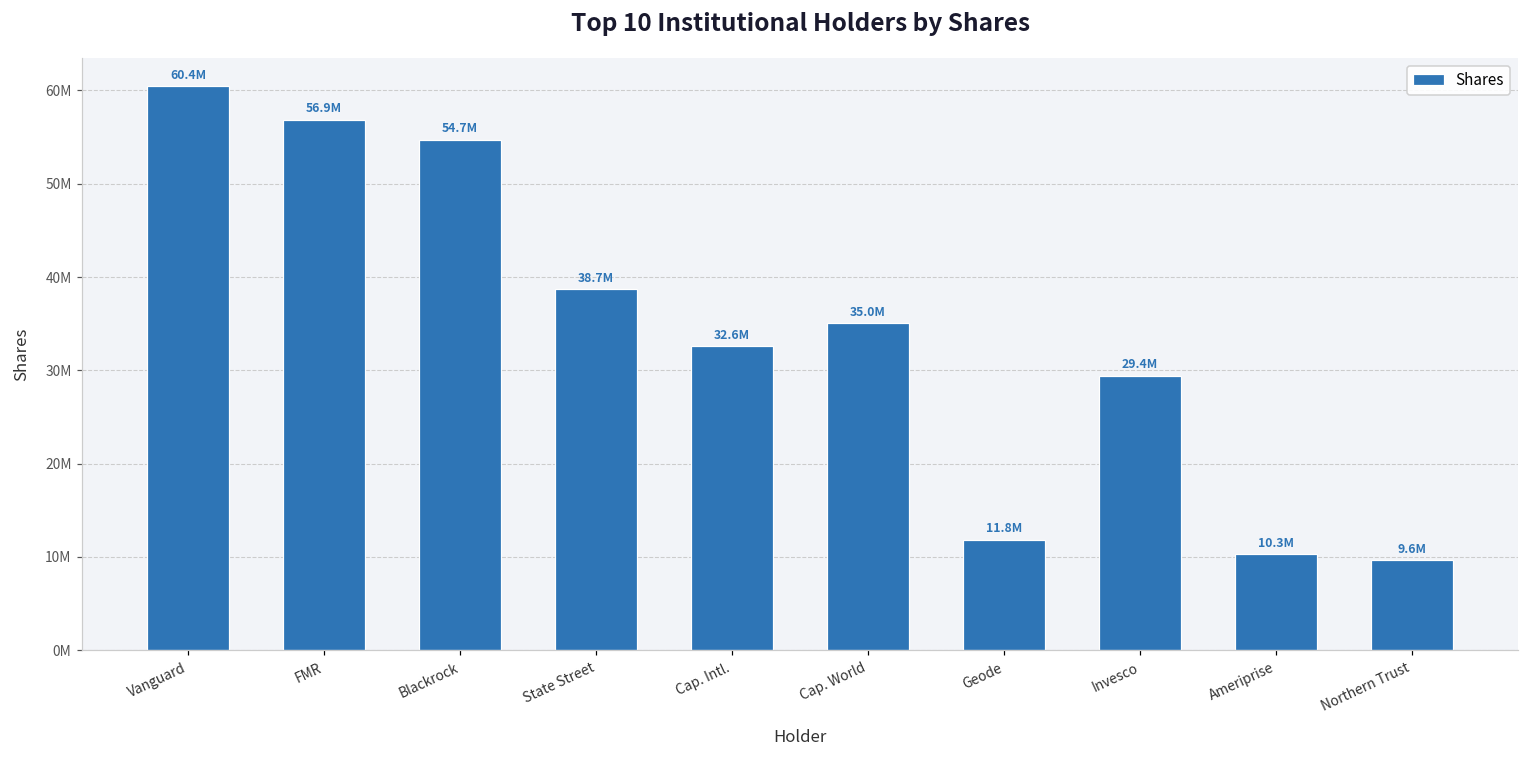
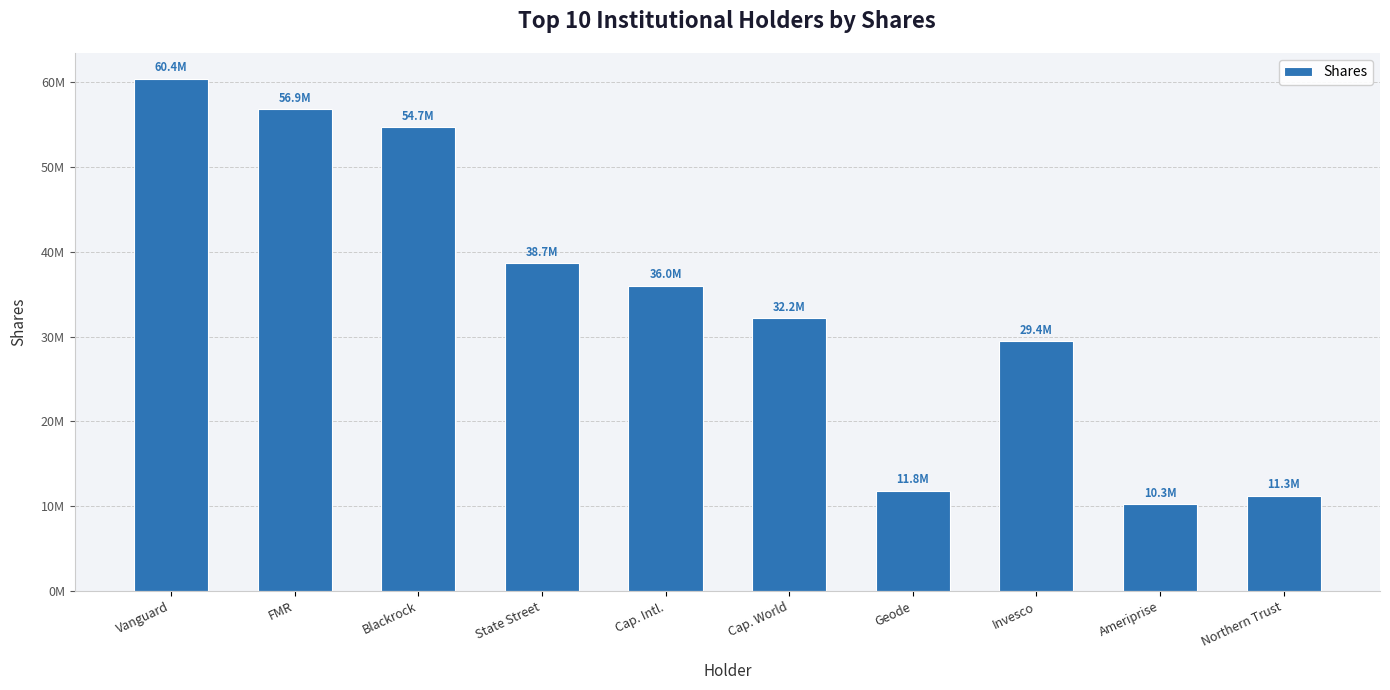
Cap. Intl.: 32.6M -> 36.0M
Cap. World: 35.0M -> 32.2M
Northern Trust: 9.6M -> 11.3M
